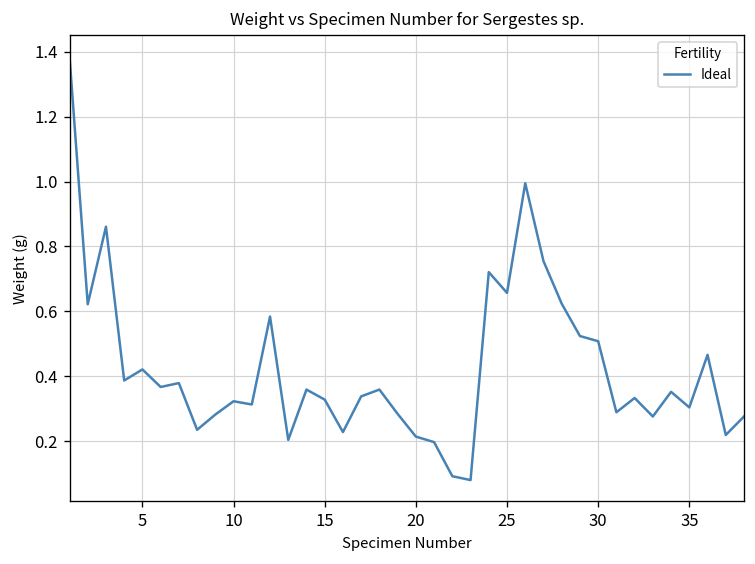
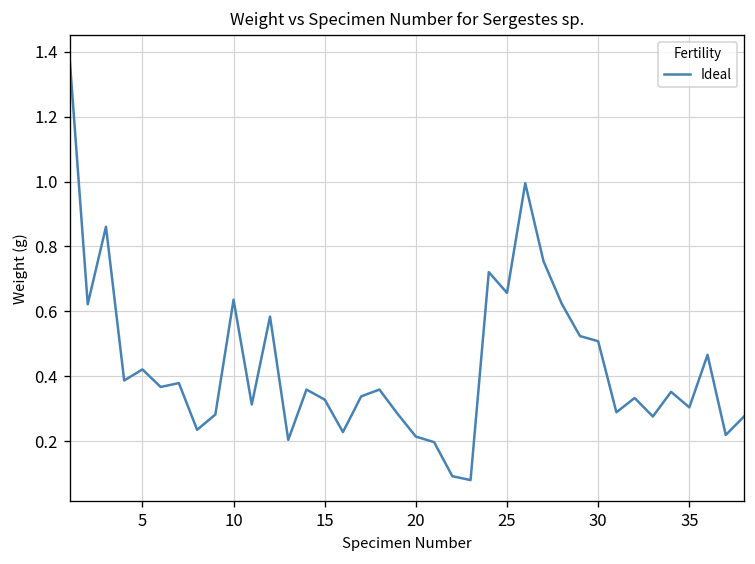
10: 0.32 -> 0.64
